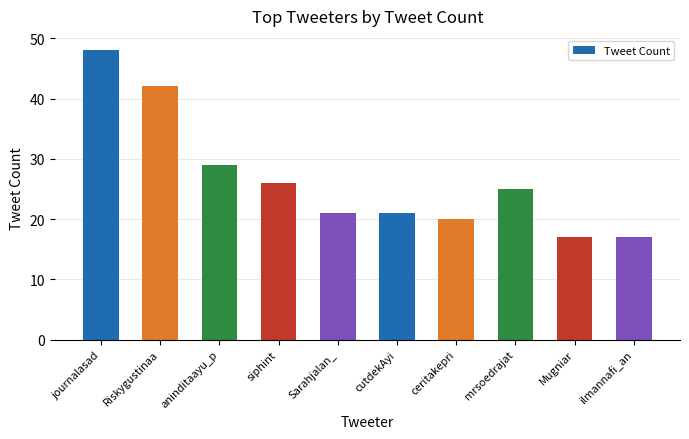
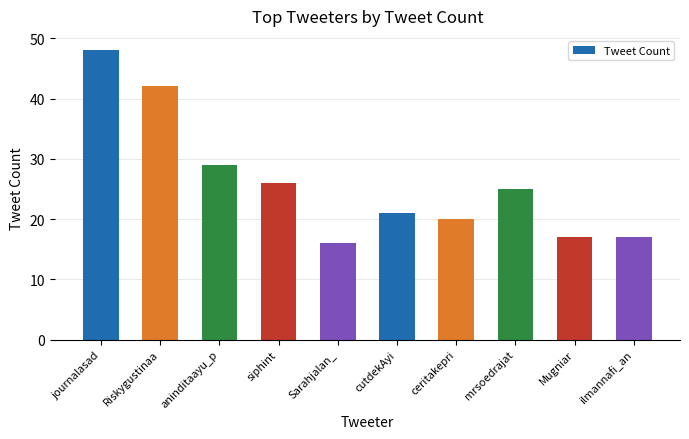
Sarahjalan_: 21 -> 16
